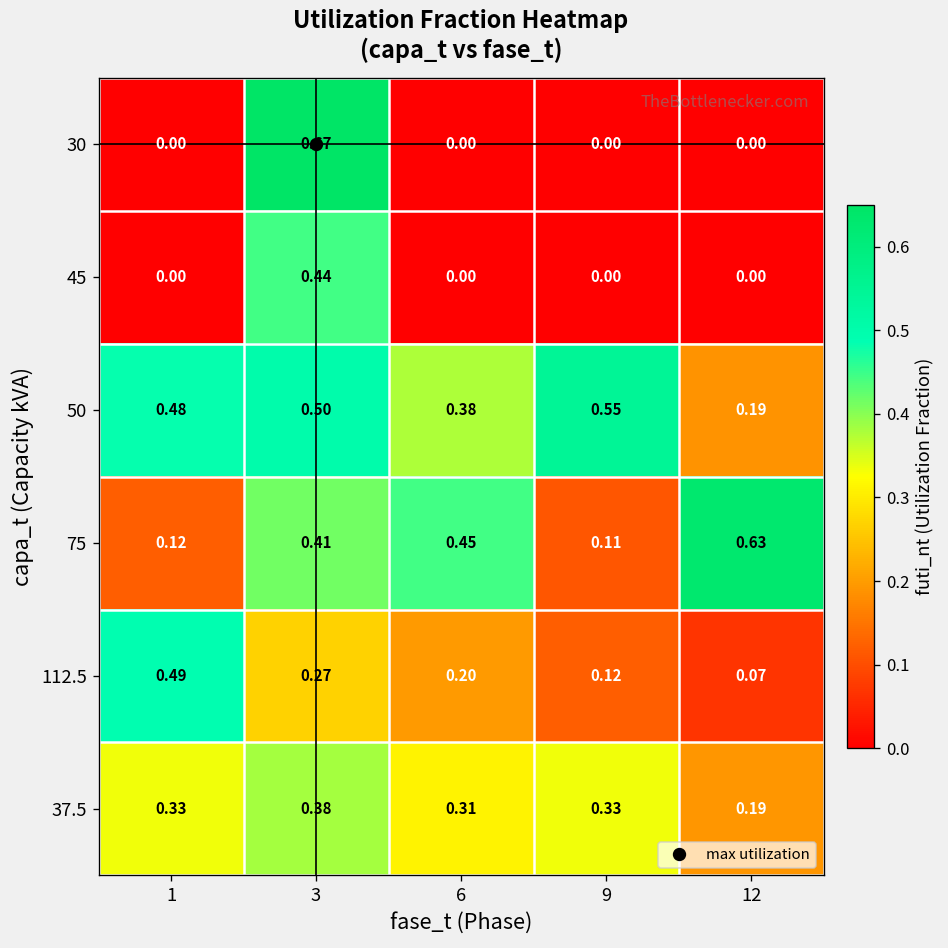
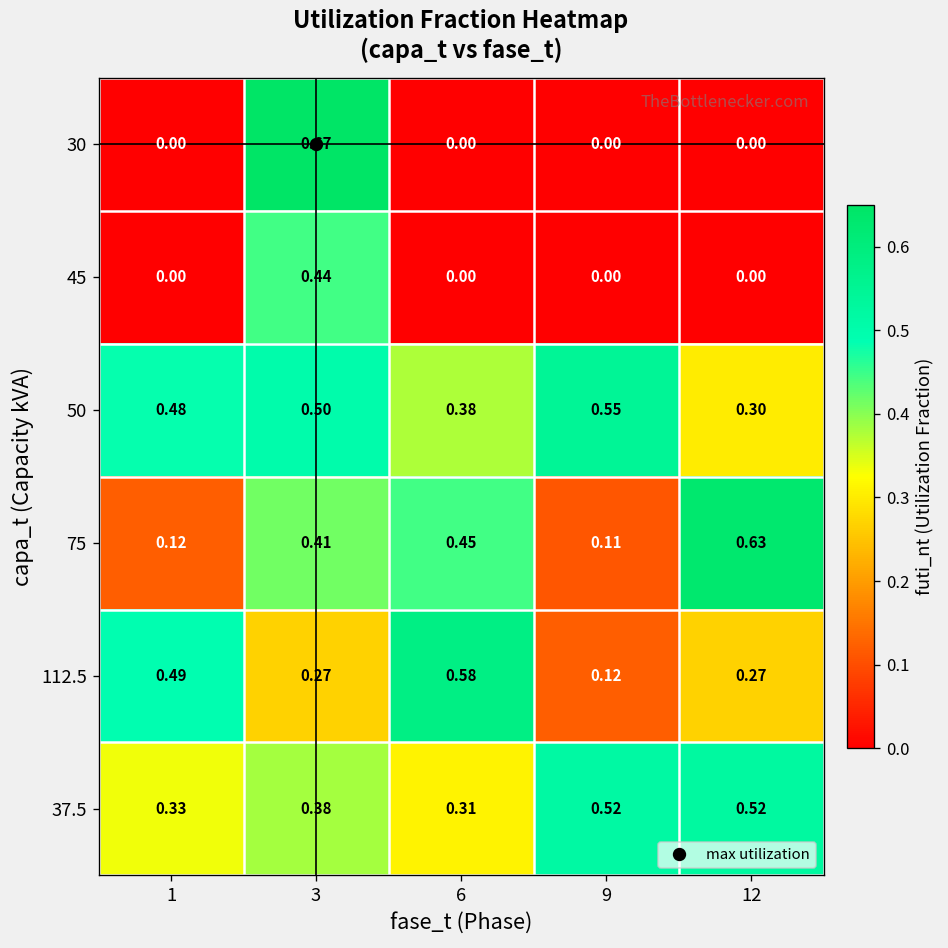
50, 12: 0.19 -> 0.30
112.5, 6: 0.20 -> 0.58
112.5, 12: 0.07 -> 0.27
37.5, 9: 0.33 -> 0.52
37.5, 12: 0.19 -> 0.52
